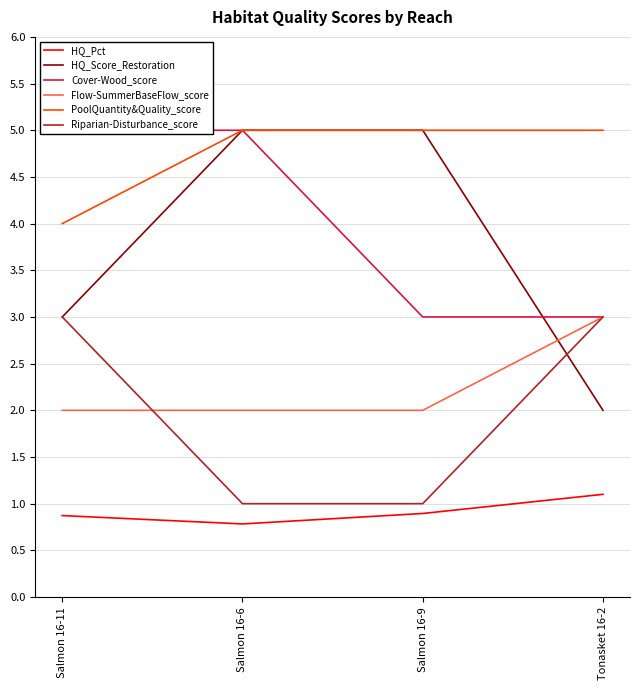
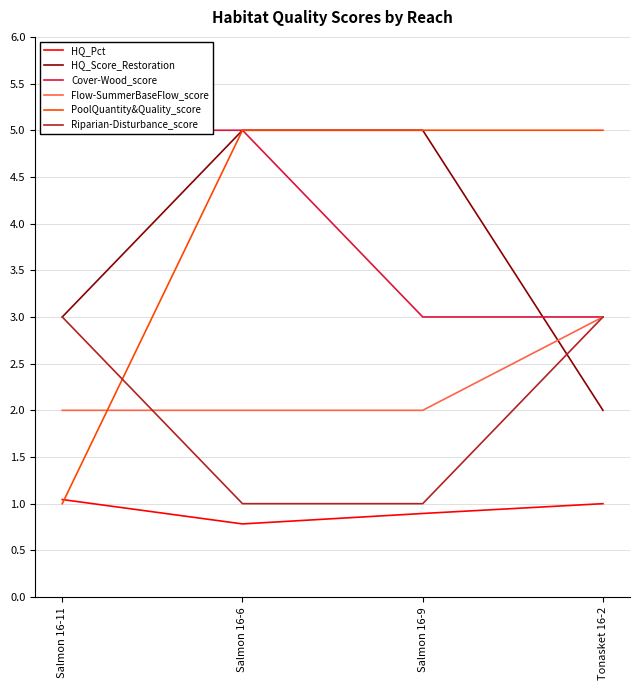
HQ_Pct, Salmon 16-11: 0.9 -> 1.0
PoolQuantity&Quality_score, Salmon 16-11: 4 -> 1
HQ_Pct, Tonasket 16-2: 1.1 -> 1.0
